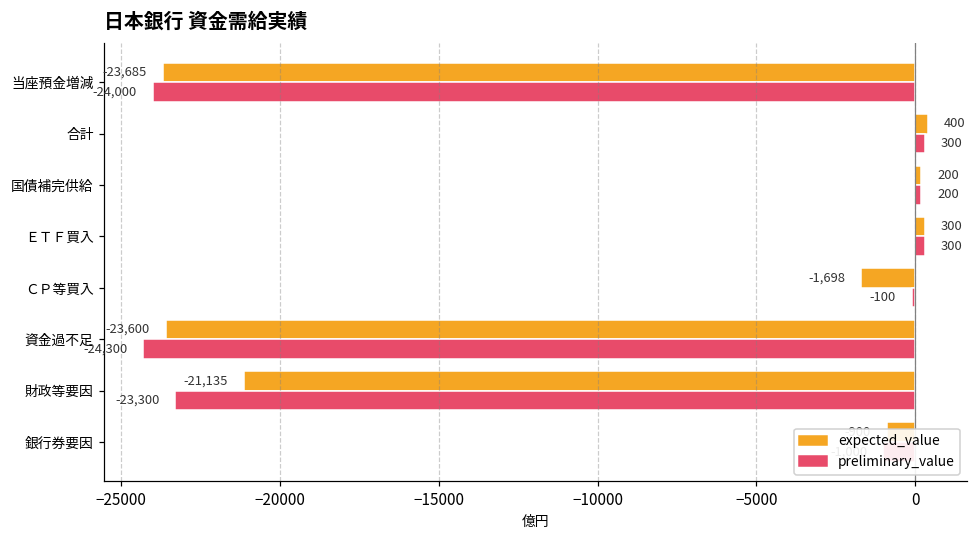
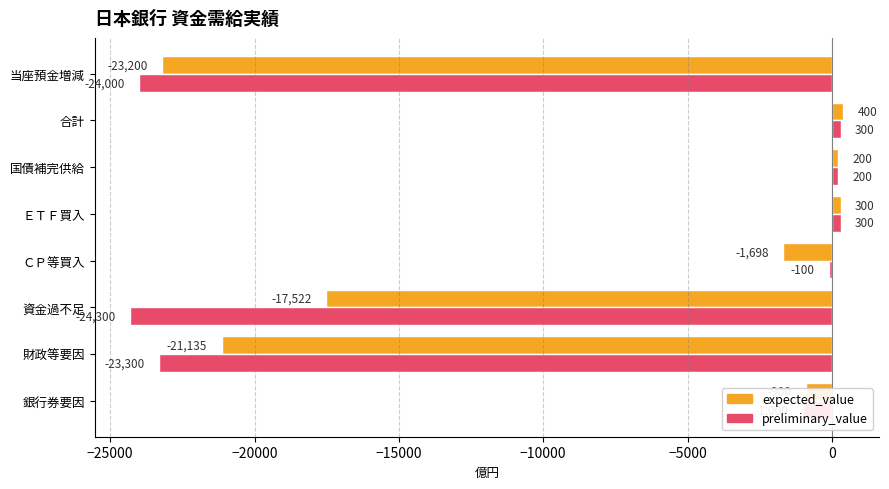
expected_value, 当座預金増減: -23,685 -> -23,200
expected_value, 資金過不足: -23,600 -> -17,522
